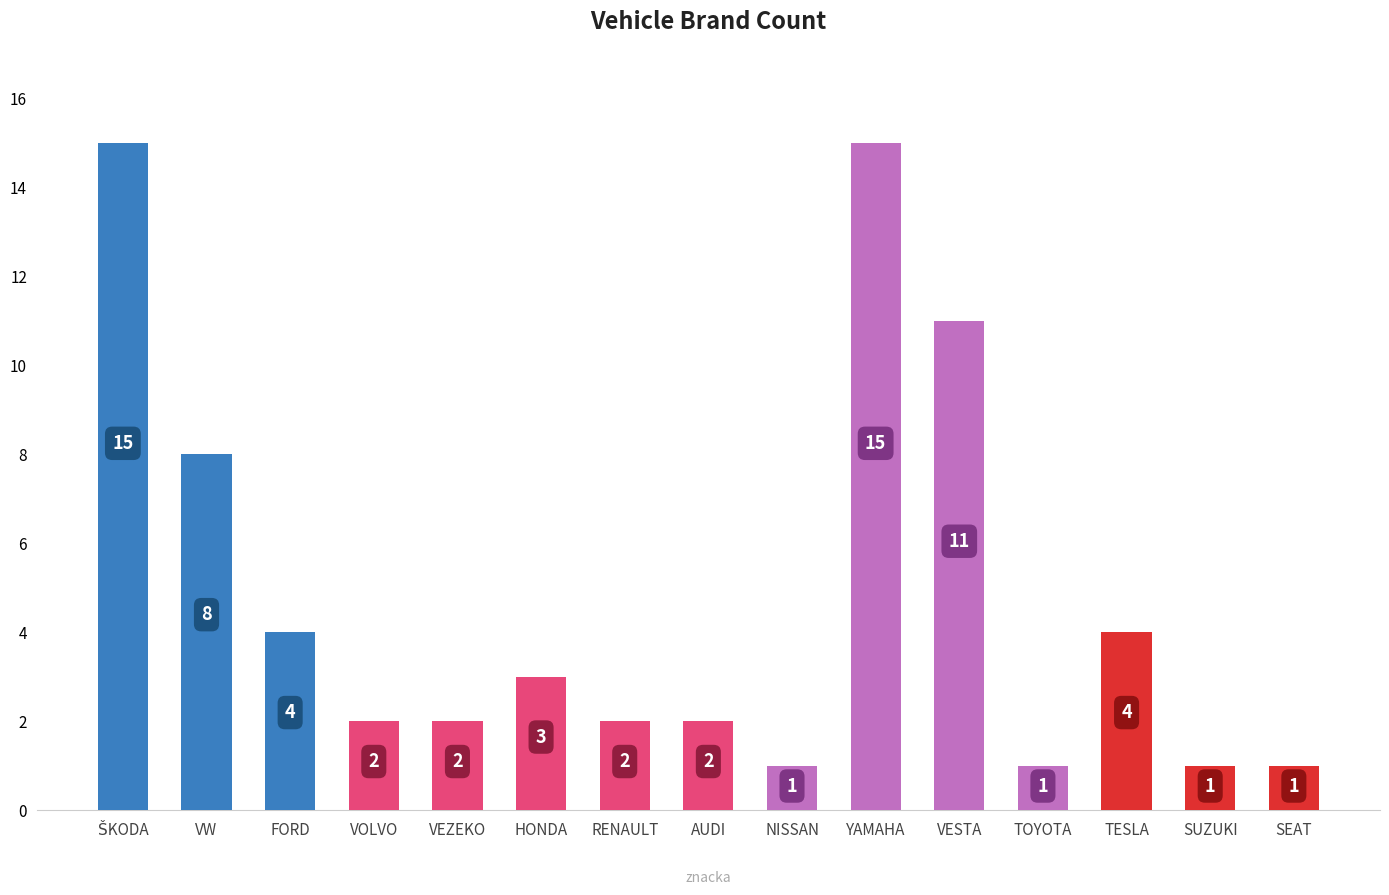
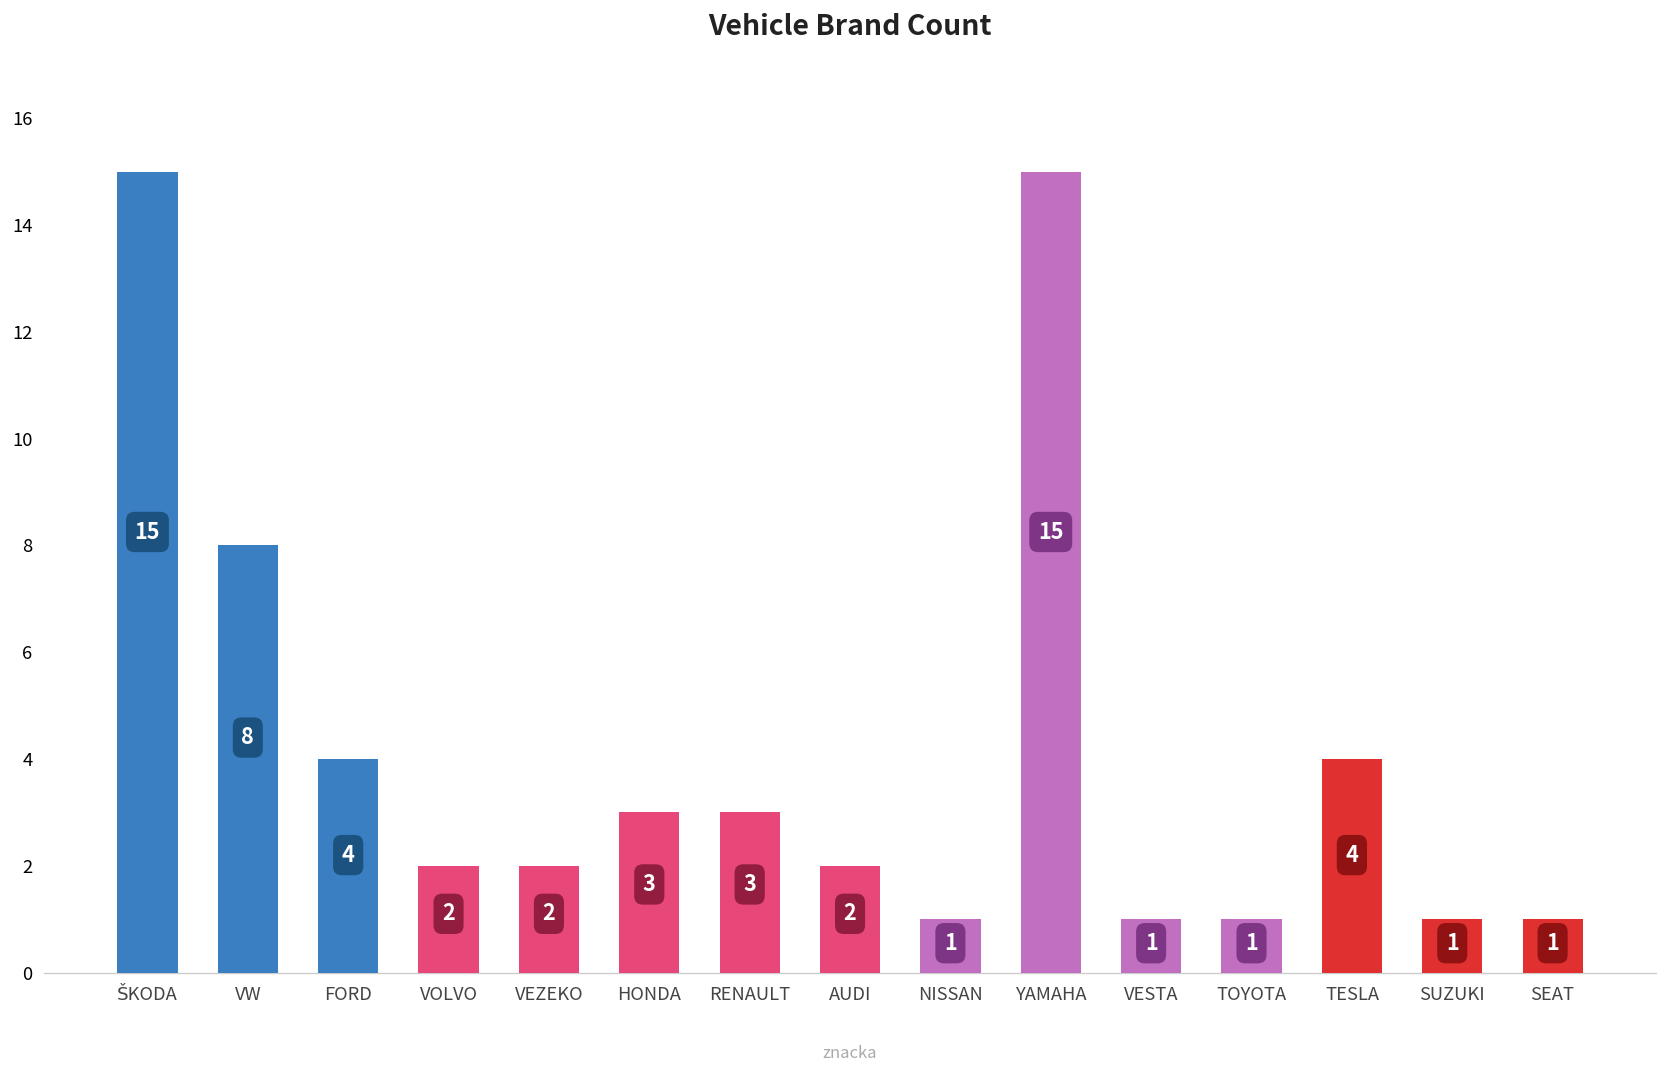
RENAULT: 2 -> 3
VESTA: 11 -> 1
